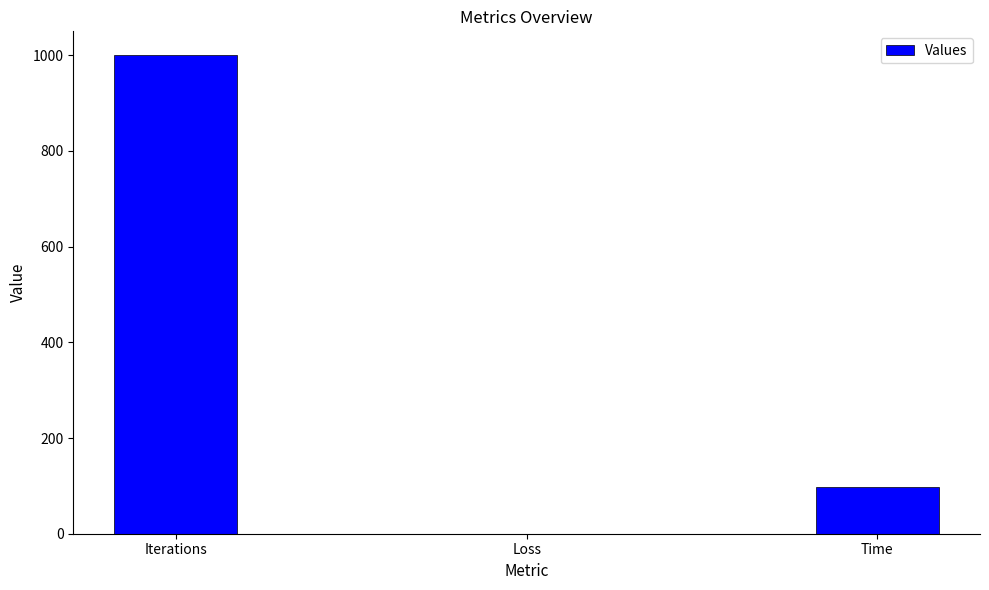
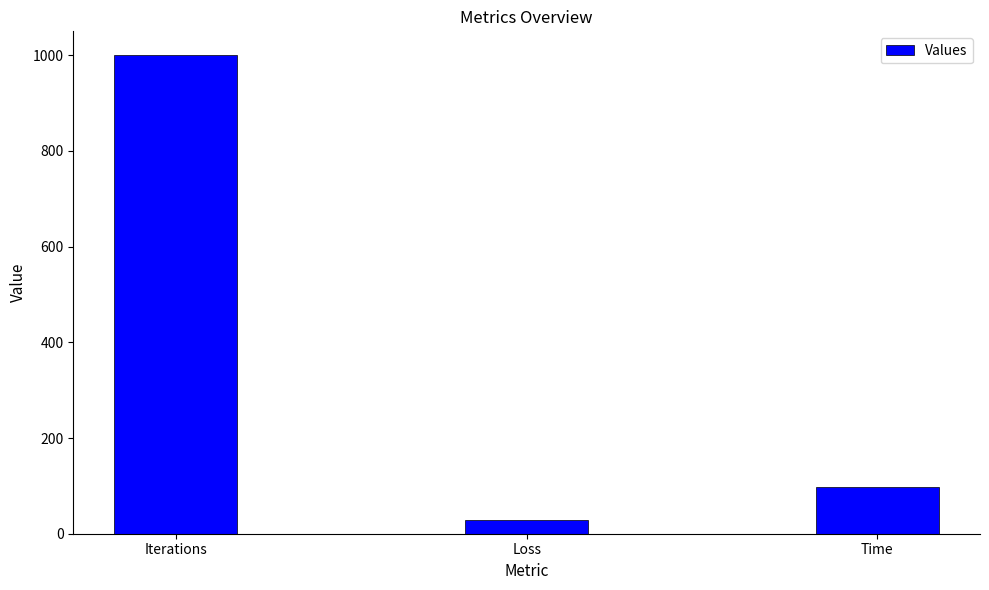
Loss: 0 -> 30
